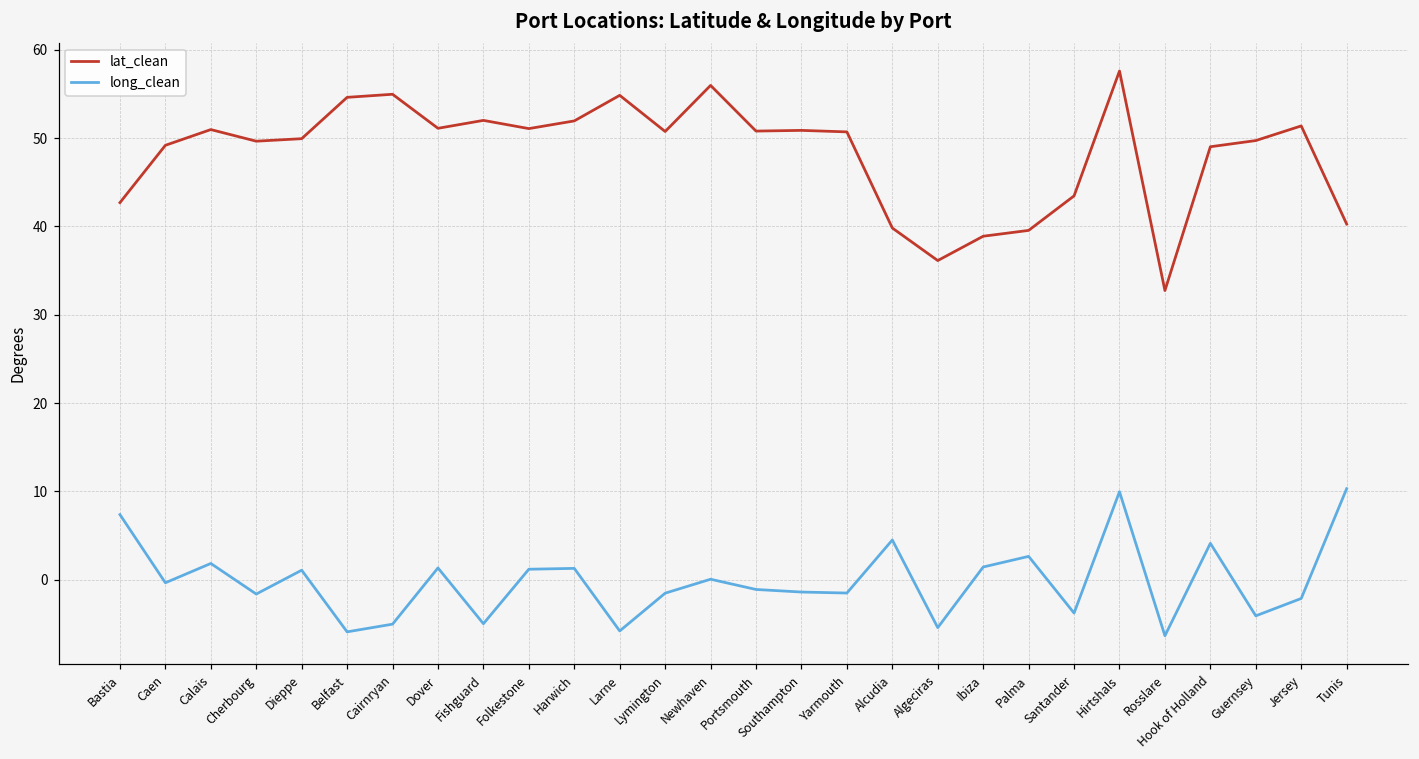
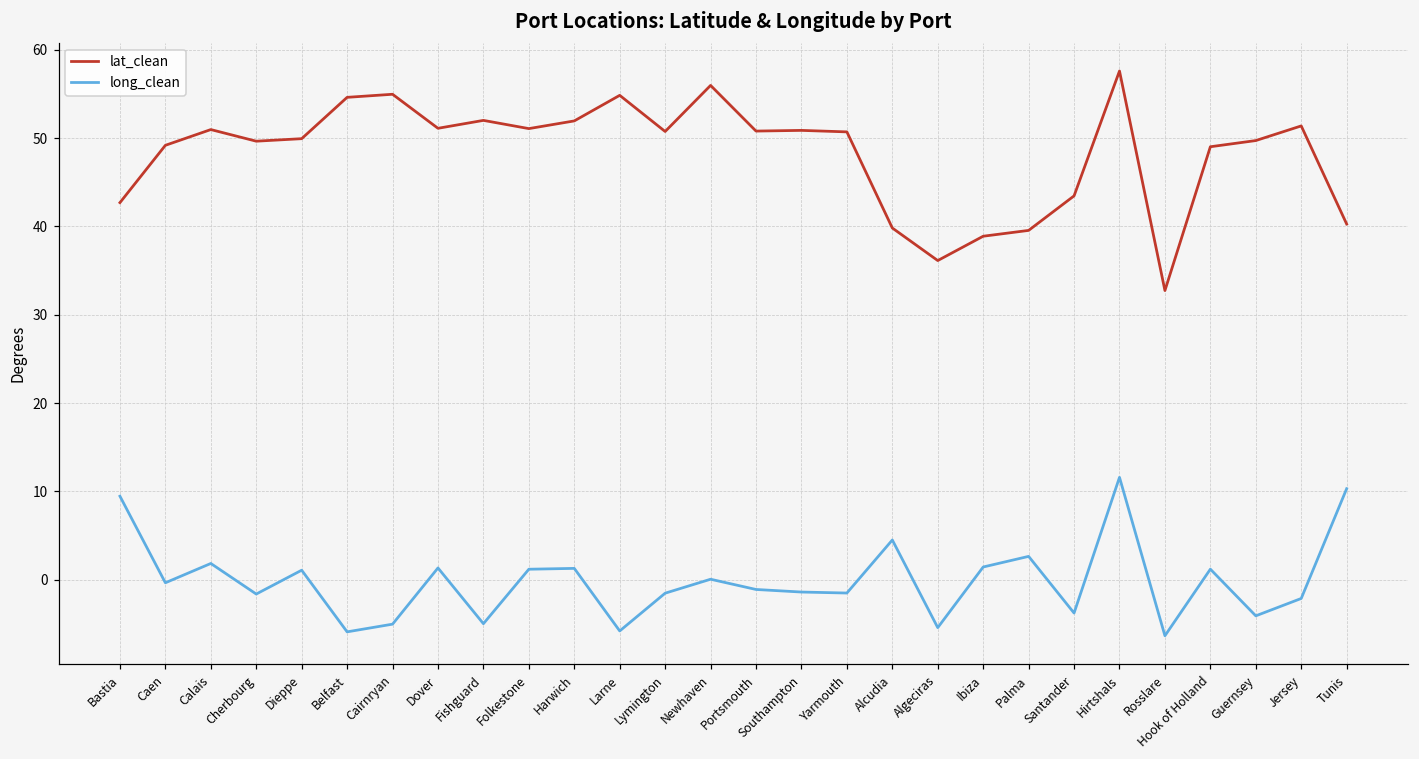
long_clean, Bastia: 7 -> 9
long_clean, Hirtshals: 10 -> 12
long_clean, Hook of Holland: 4 -> 1
